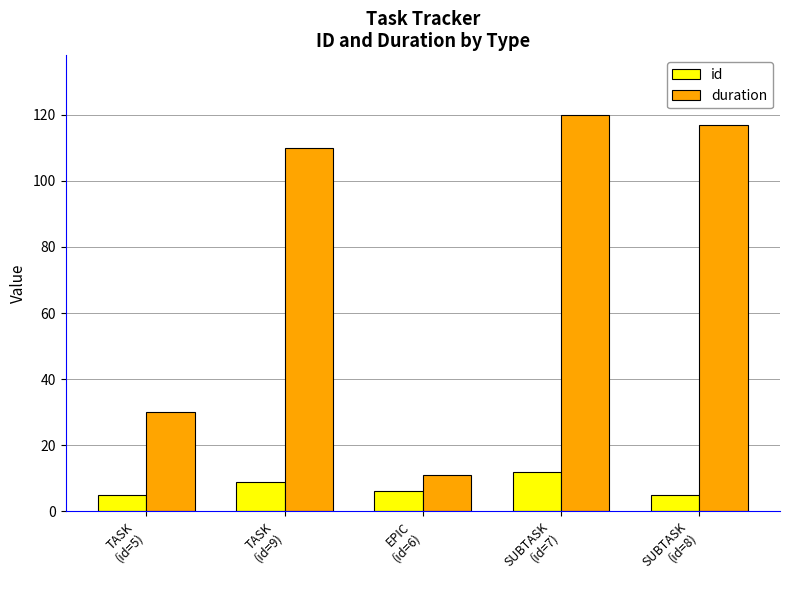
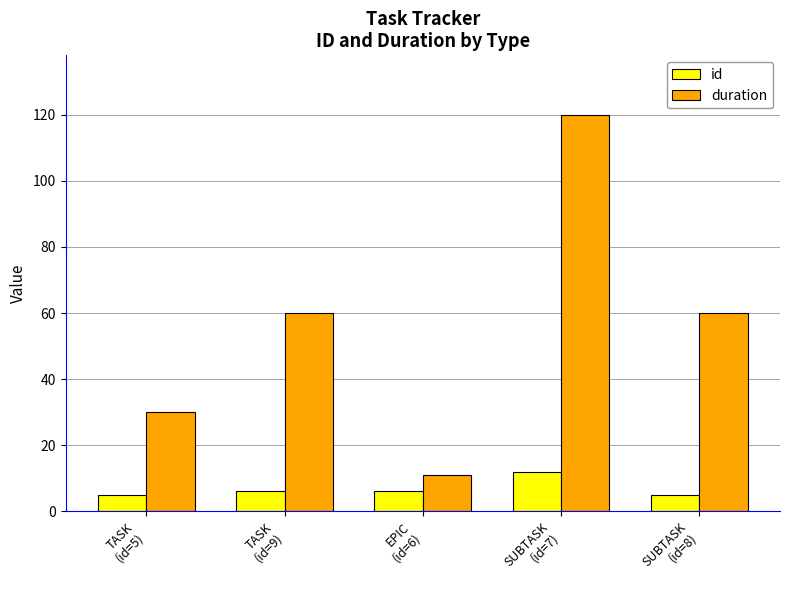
id, TASK (id=9): 9 -> 6
duration, TASK (id=9): 110 -> 60
duration, SUBTASK (id=8): 117 -> 60
